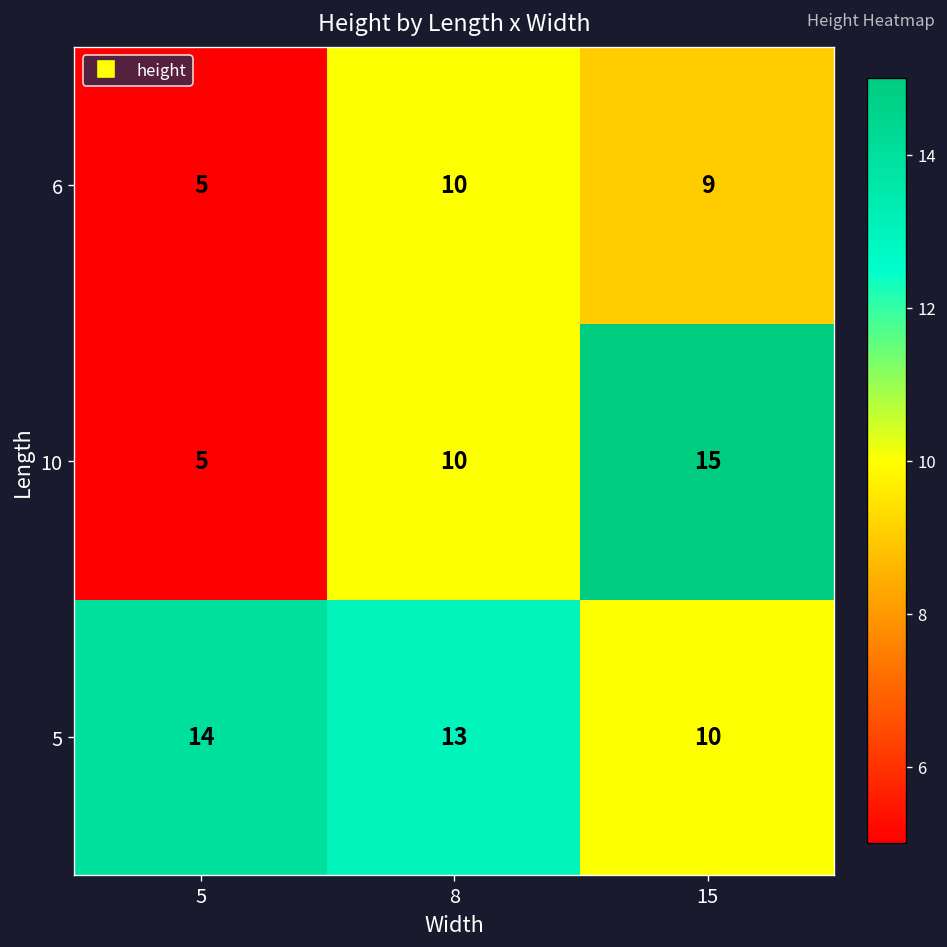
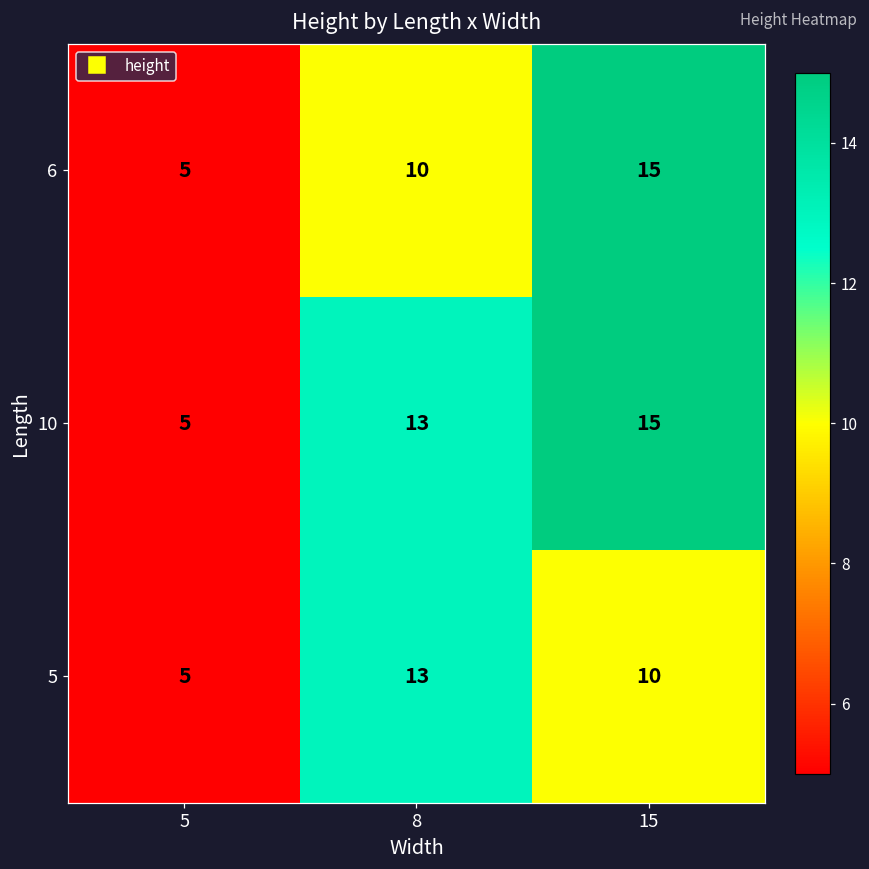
6, 15: 9 -> 15
10, 8: 10 -> 13
5, 5: 14 -> 5
